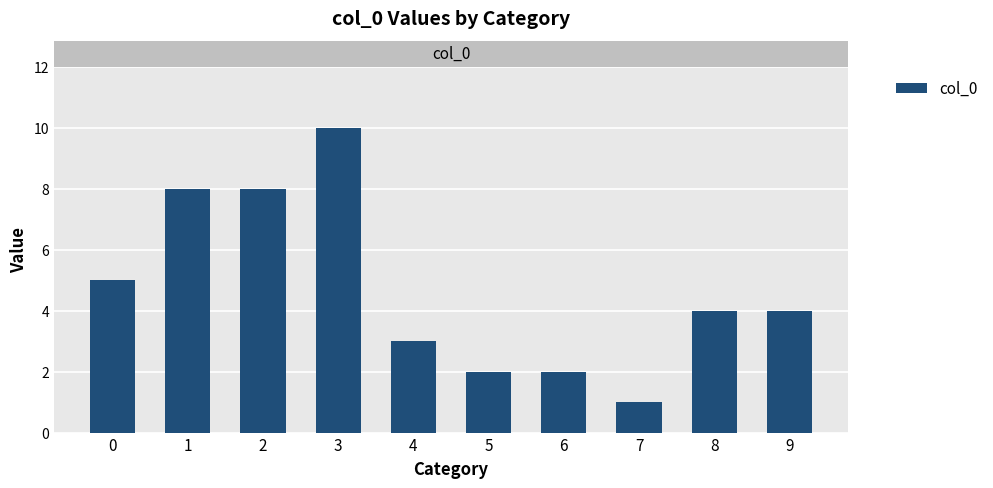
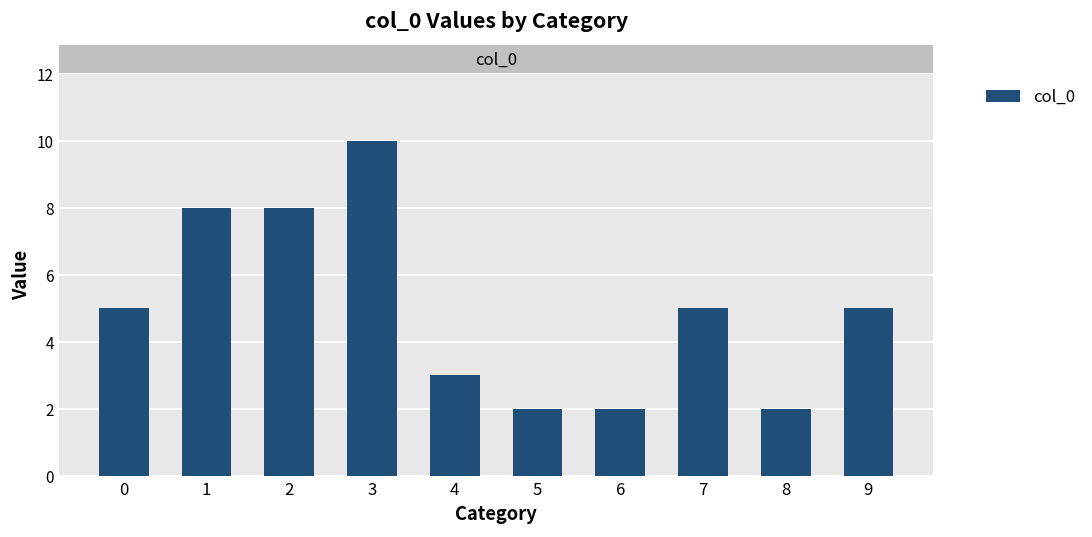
7: 1 -> 5
8: 4 -> 2
9: 4 -> 5
